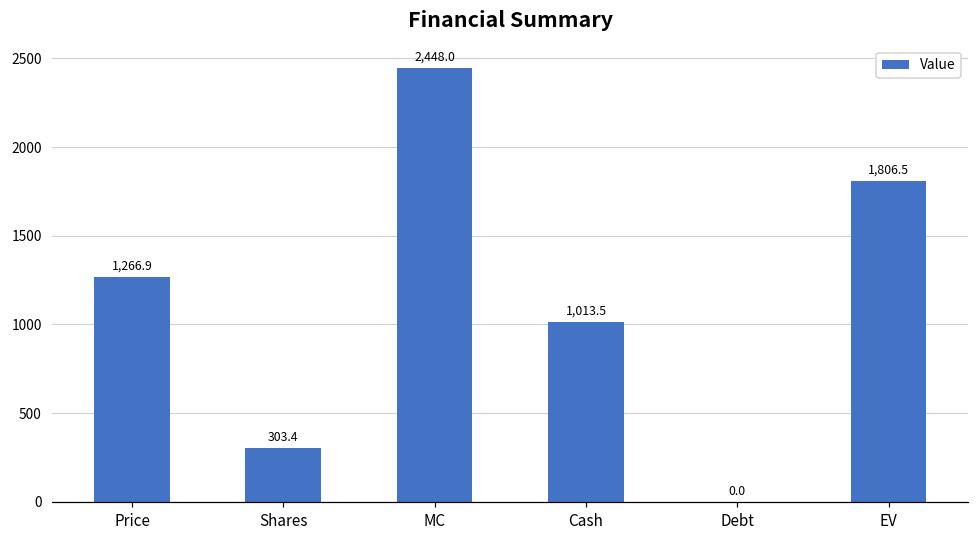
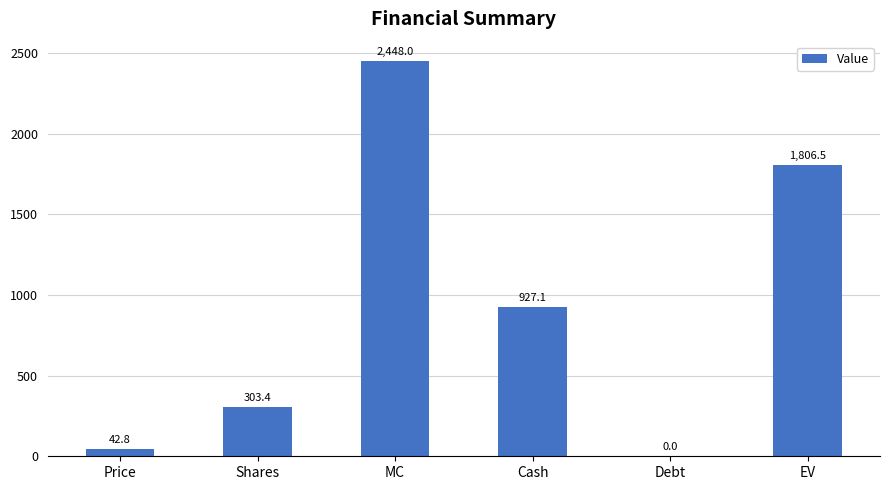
Price: 1,266.9 -> 42.8
Cash: 1,013.5 -> 927.1
